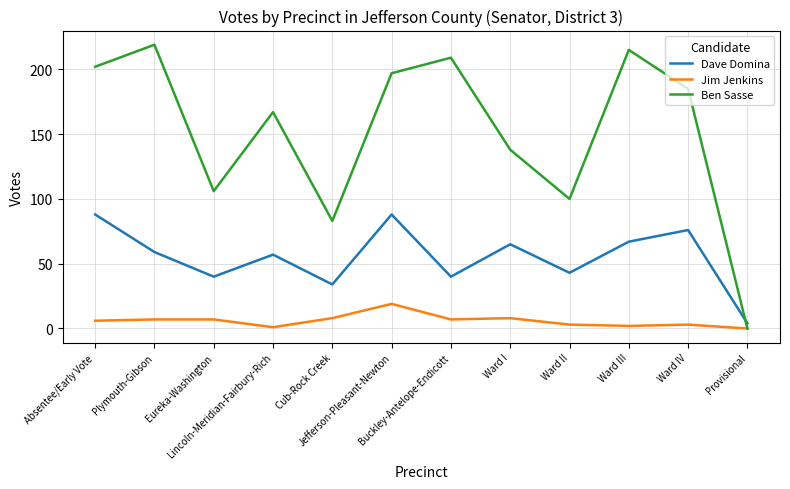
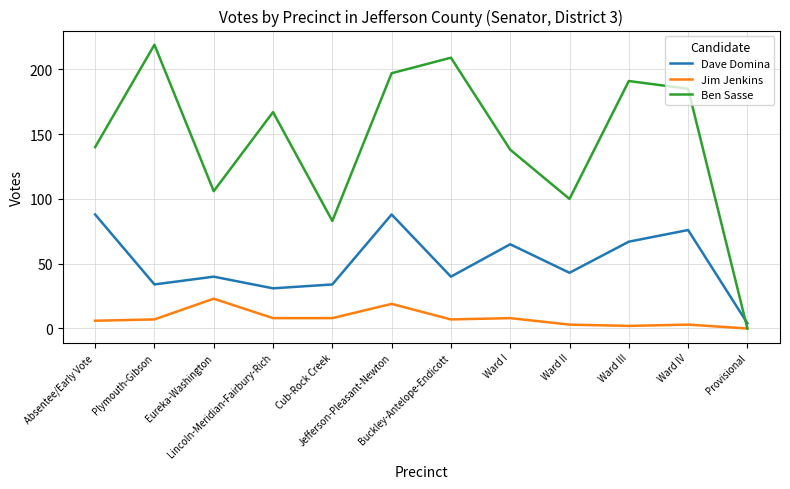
Ben Sasse, Absentee/Early Vote: 202 -> 140
Dave Domina, Plymouth-Gibson: 59 -> 34
Jim Jenkins, Eureka-Washington: 7 -> 23
Dave Domina, Lincoln-Meridian-Fairbury-Rich: 57 -> 31
Jim Jenkins, Lincoln-Meridian-Fairbury-Rich: 1 -> 8
Ben Sasse, Ward III: 215 -> 191
